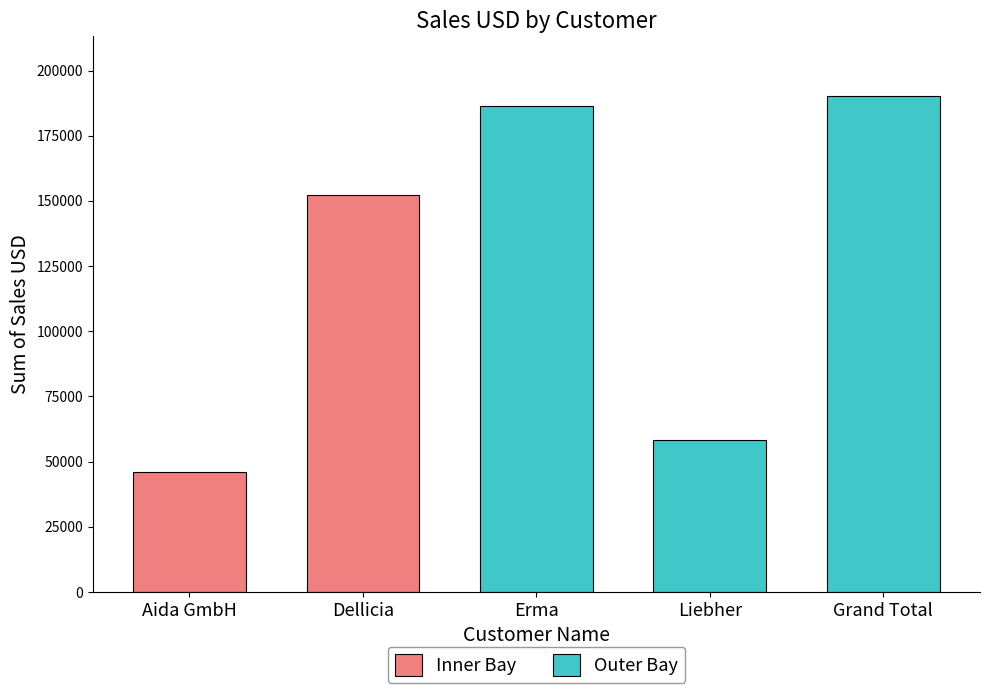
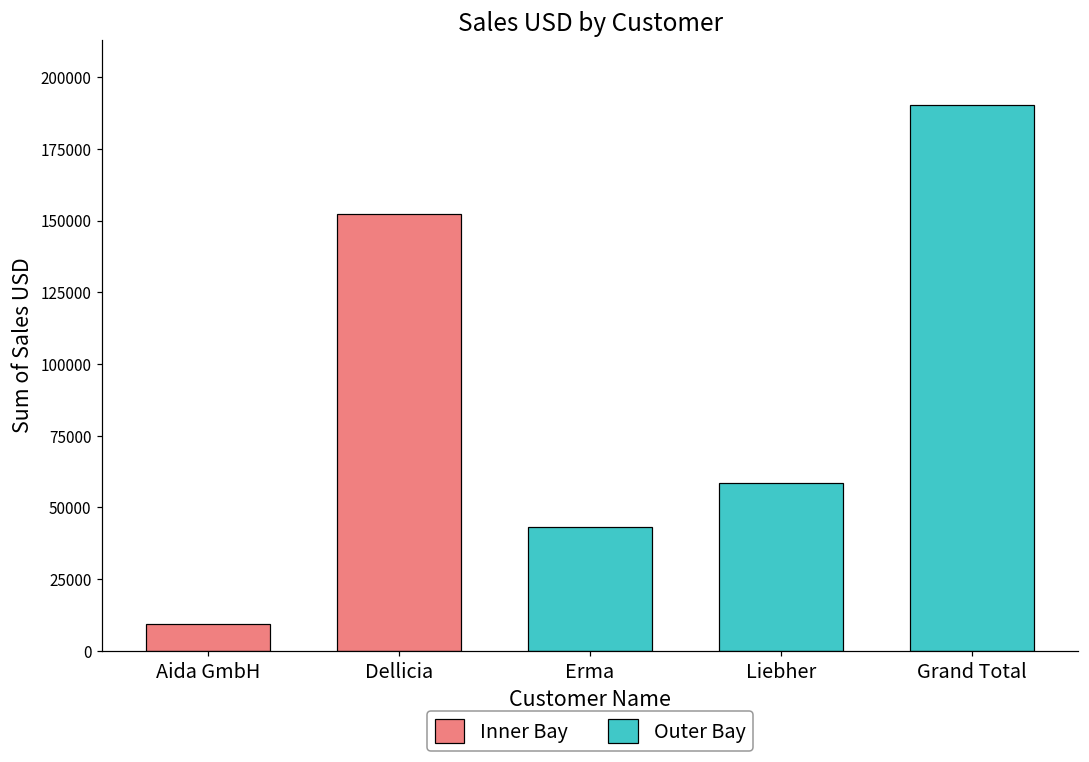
Inner Bay, Aida GmbH: 46000 -> 10000
Outer Bay, Erma: 186000 -> 43000
